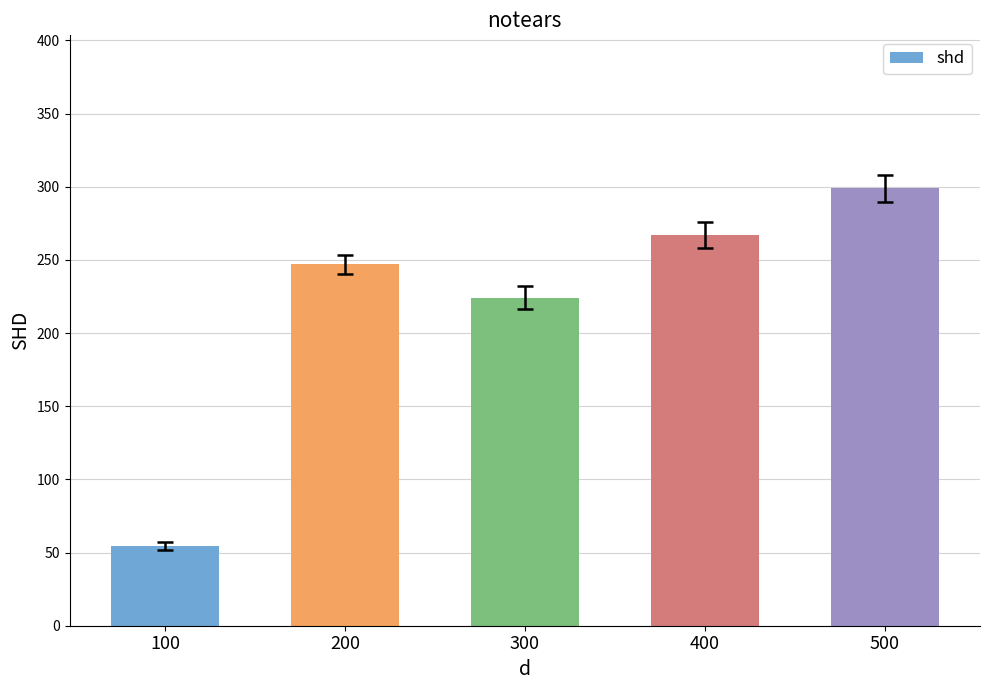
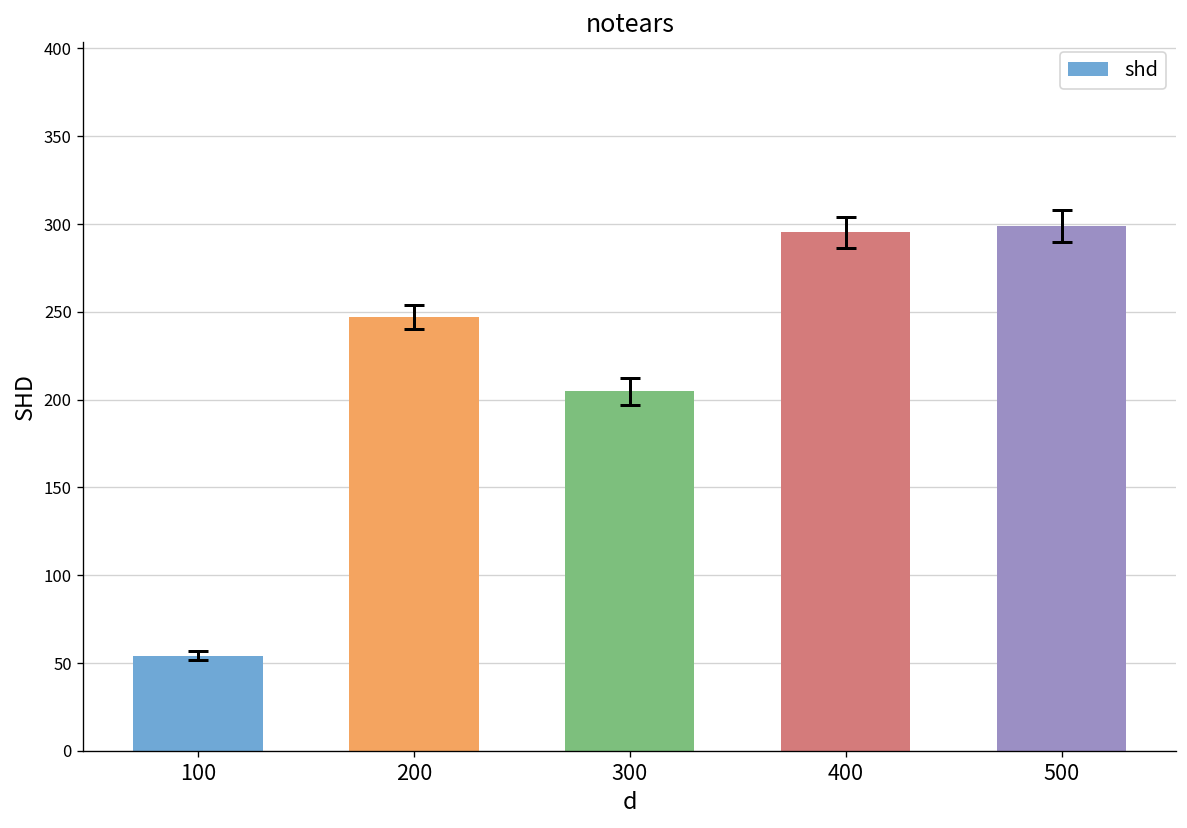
shd, 300: 224 -> 205
shd, 400: 267 -> 295
